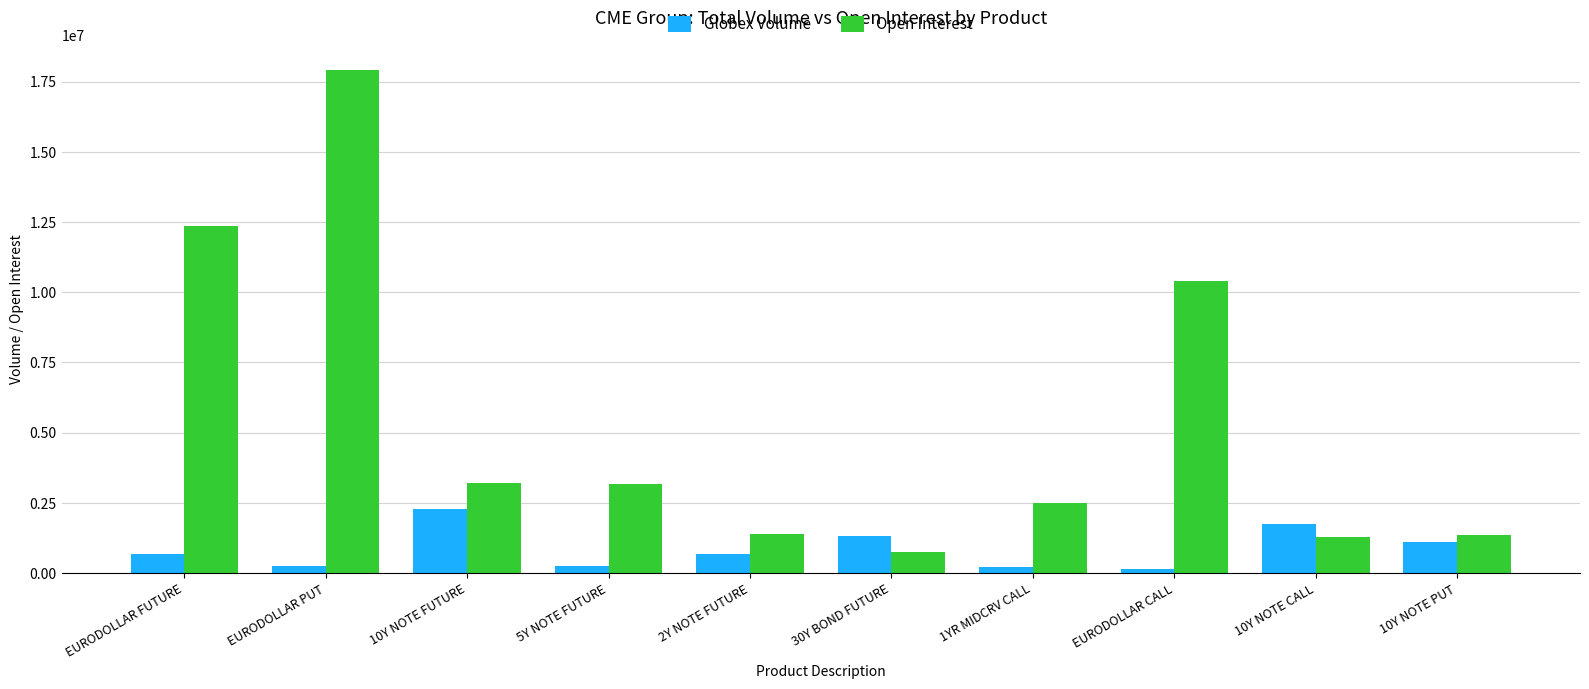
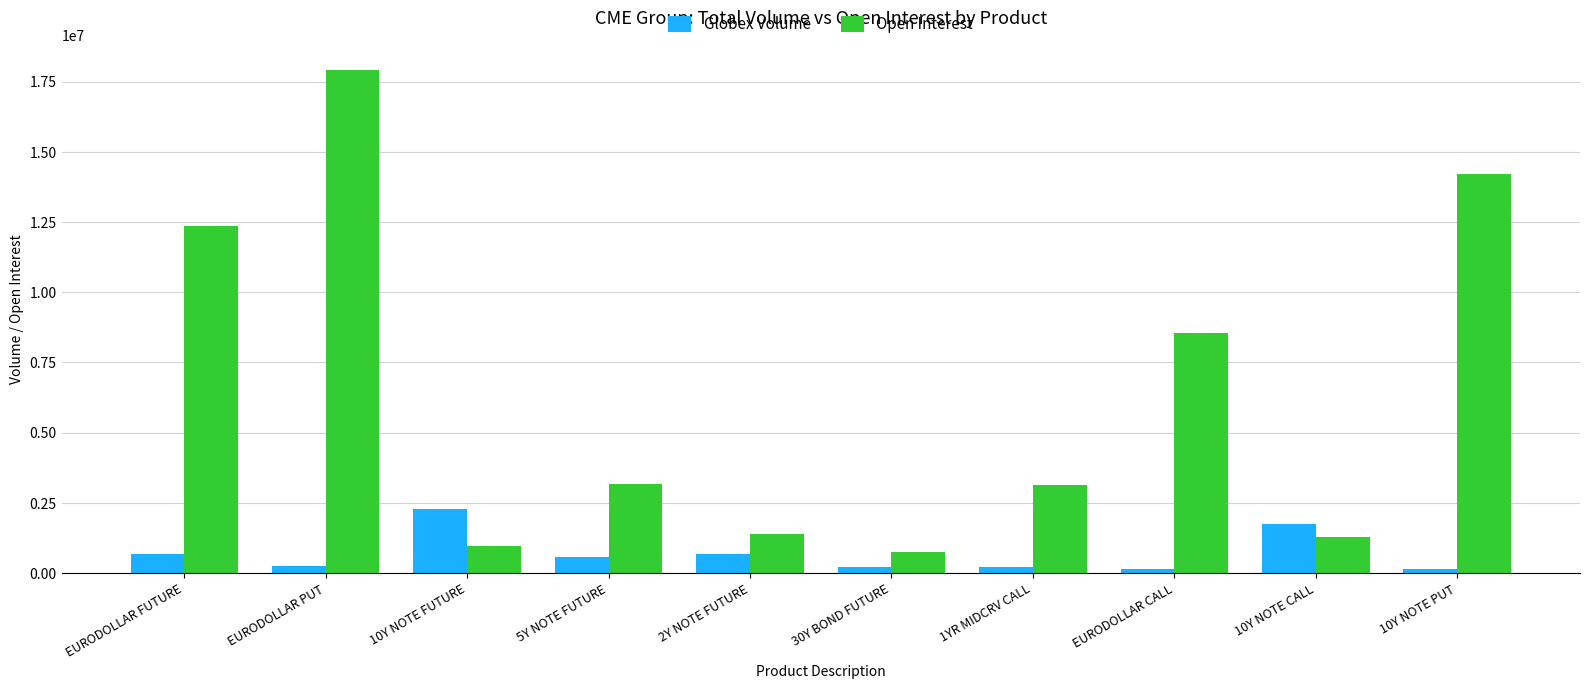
Open Interest, 10Y NOTE FUTURE: 3200000 -> 1000000
Globex Volume, 5Y NOTE FUTURE: 200000 -> 600000
Globex Volume, 30Y BOND FUTURE: 1300000 -> 200000
Open Interest, 1YR MIDCRV CALL: 2500000 -> 3100000
Open Interest, EURODOLLAR CALL: 10400000 -> 8500000
Globex Volume, 10Y NOTE PUT: 1100000 -> 100000
Open Interest, 10Y NOTE PUT: 1300000 -> 14200000
